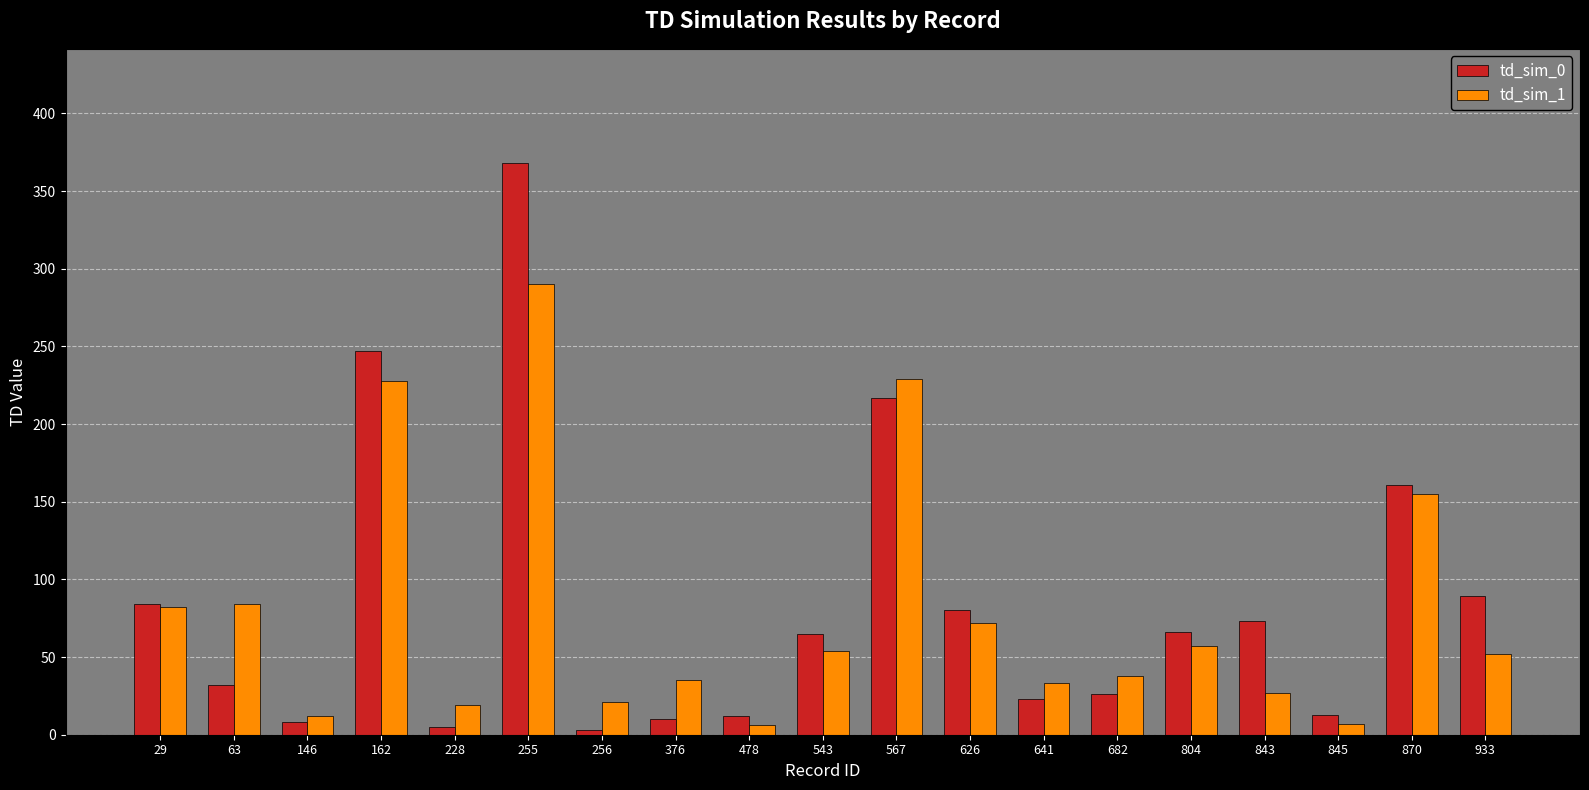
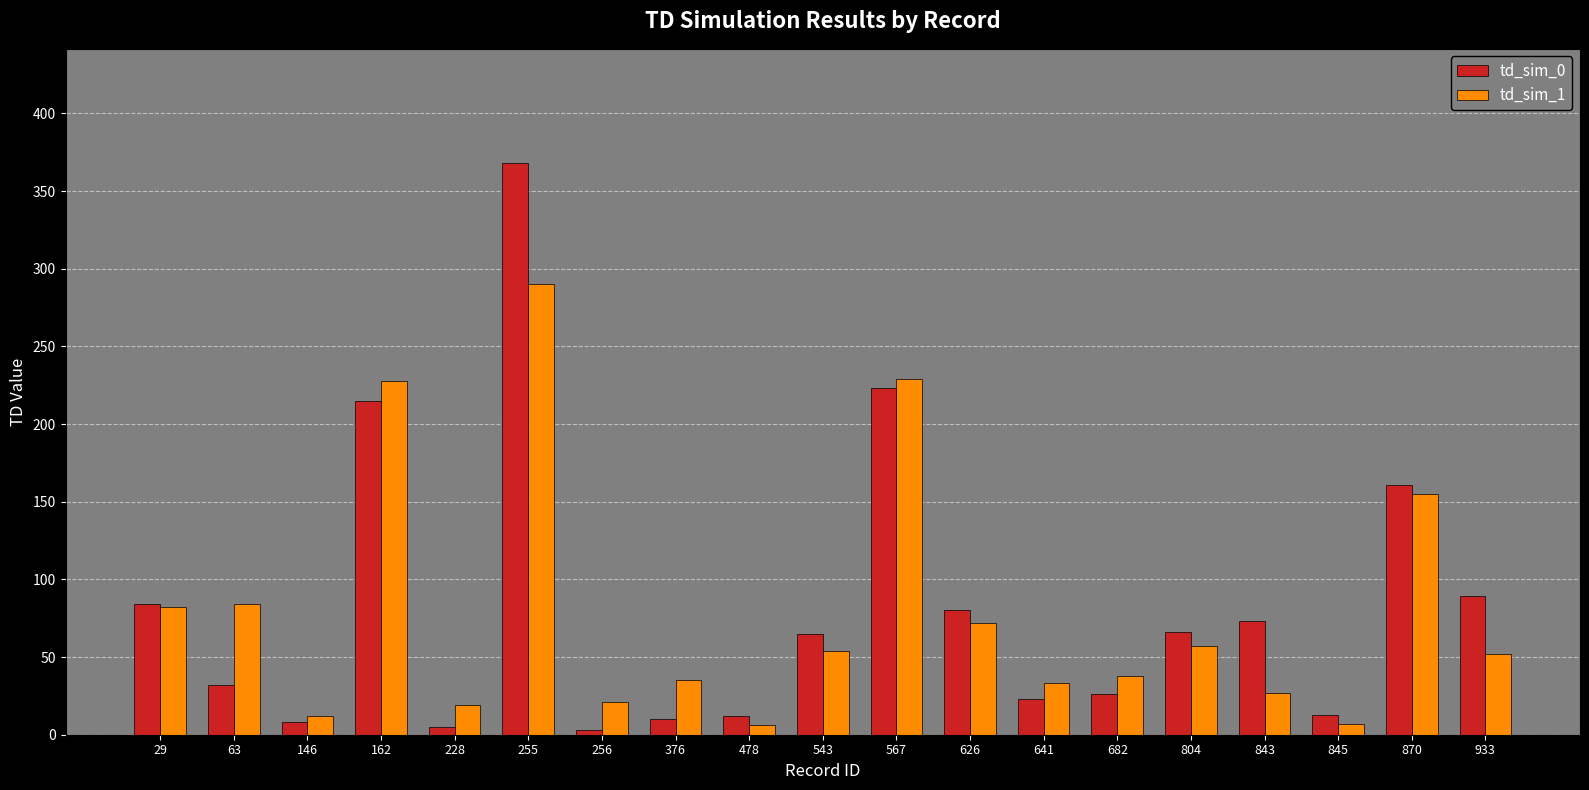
td_sim_0, 162: 247 -> 215
td_sim_0, 567: 217 -> 223
